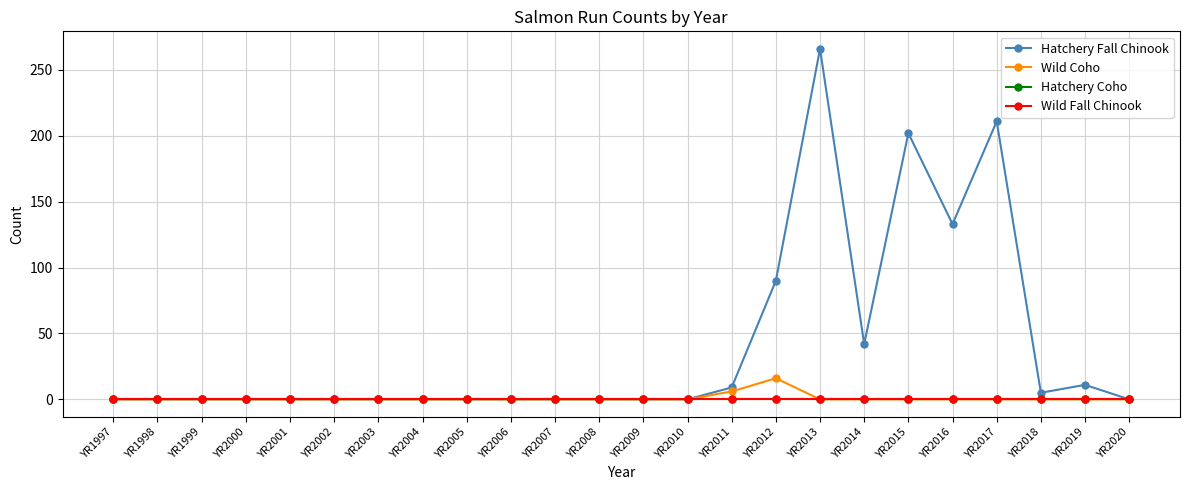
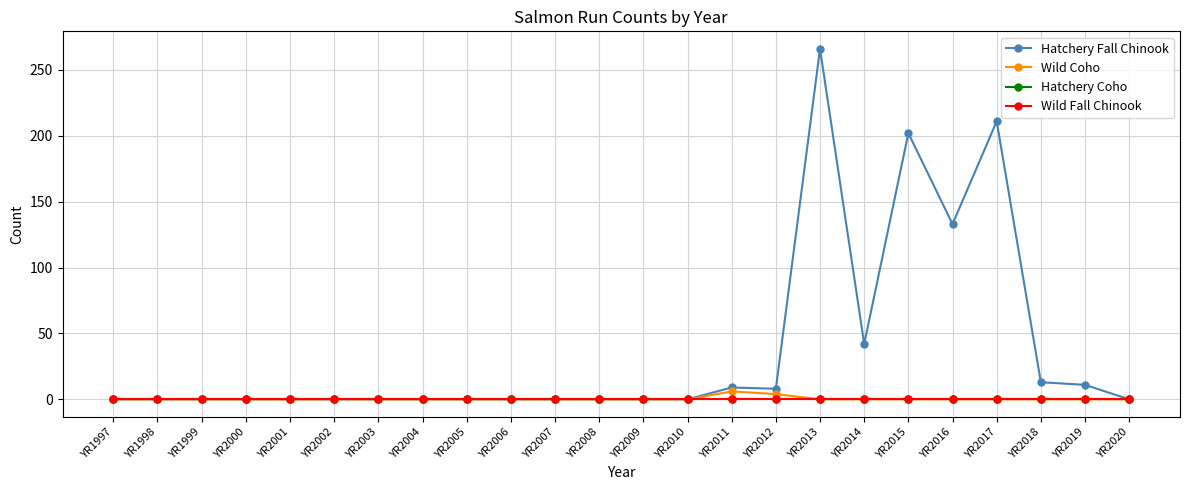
Hatchery Fall Chinook, YR2012: 90 -> 8
Wild Coho, YR2012: 16 -> 4
Hatchery Fall Chinook, YR2018: 5 -> 13
